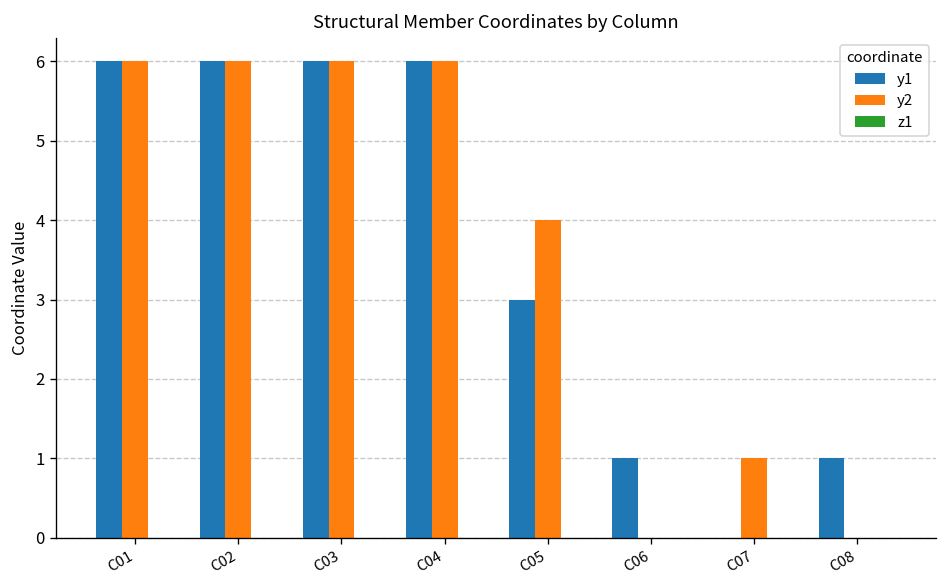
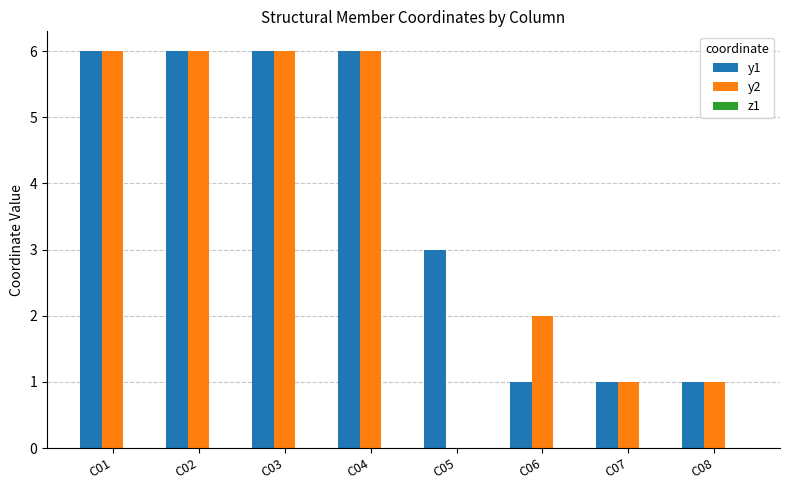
y2, C05: 4 -> 0
y2, C06: 0 -> 2
y1, C07: 0 -> 1
y2, C08: 0 -> 1
